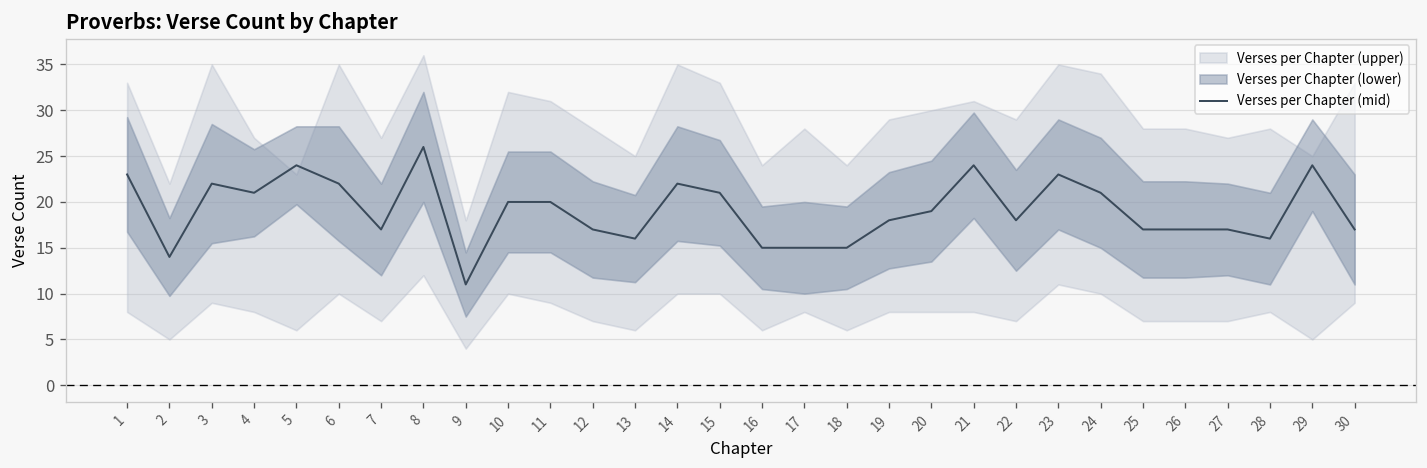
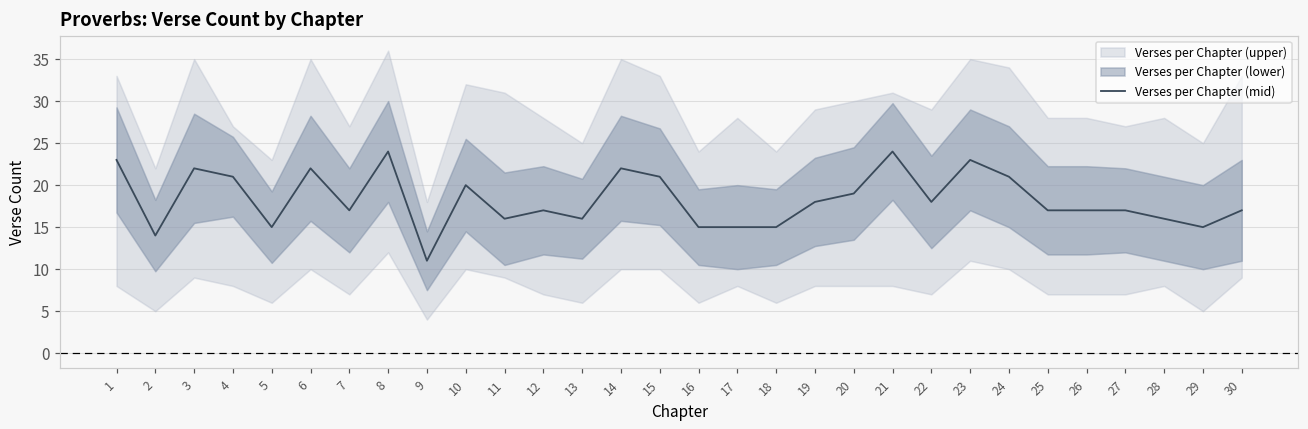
Verses per Chapter (mid), 5: 24 -> 15
Verses per Chapter (mid), 8: 26 -> 24
Verses per Chapter (mid), 11: 20 -> 16
Verses per Chapter (mid), 29: 24 -> 15
